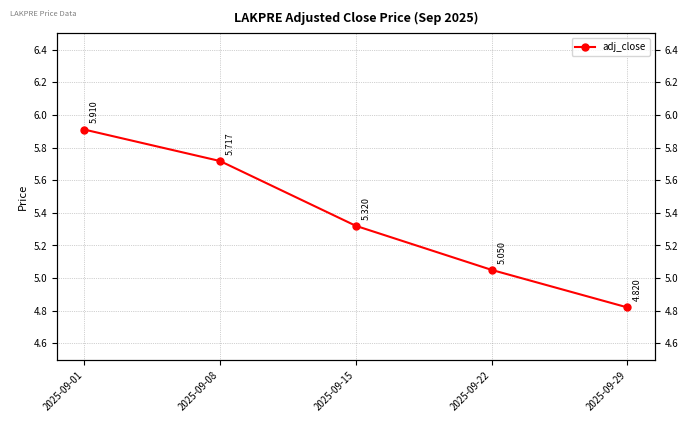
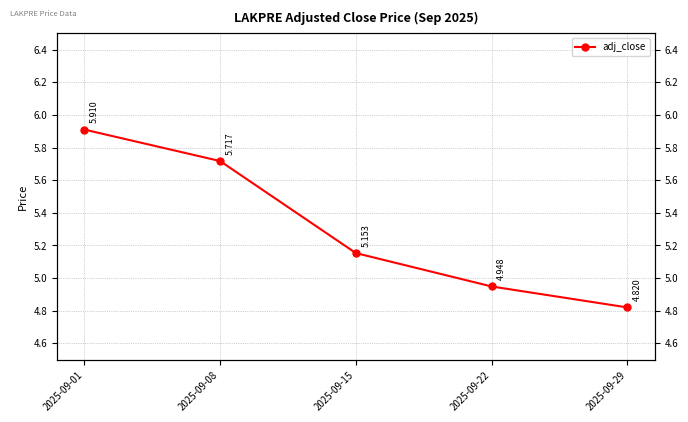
2025-09-15: 5.320 -> 5.153
2025-09-22: 5.050 -> 4.948
